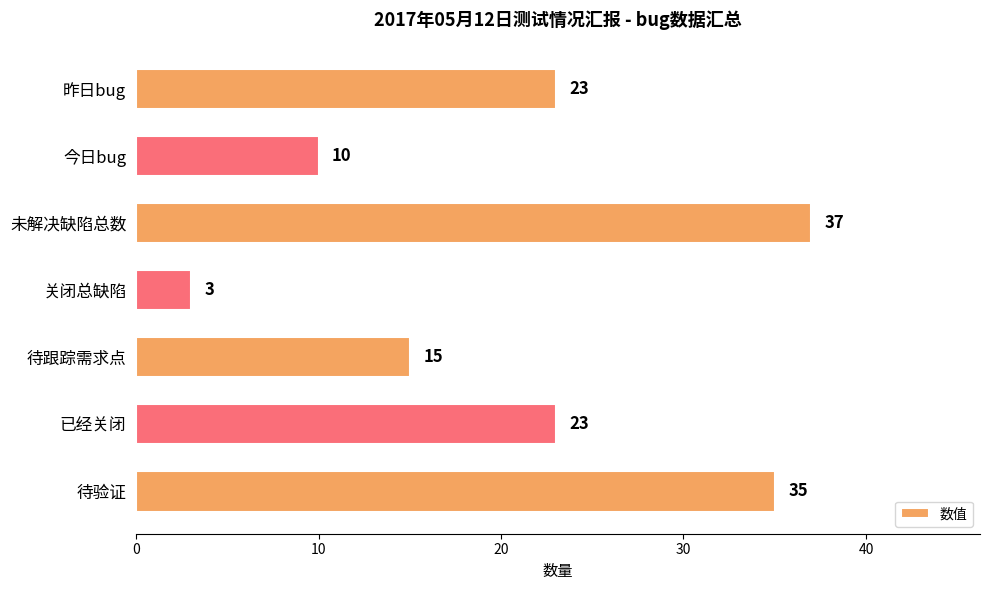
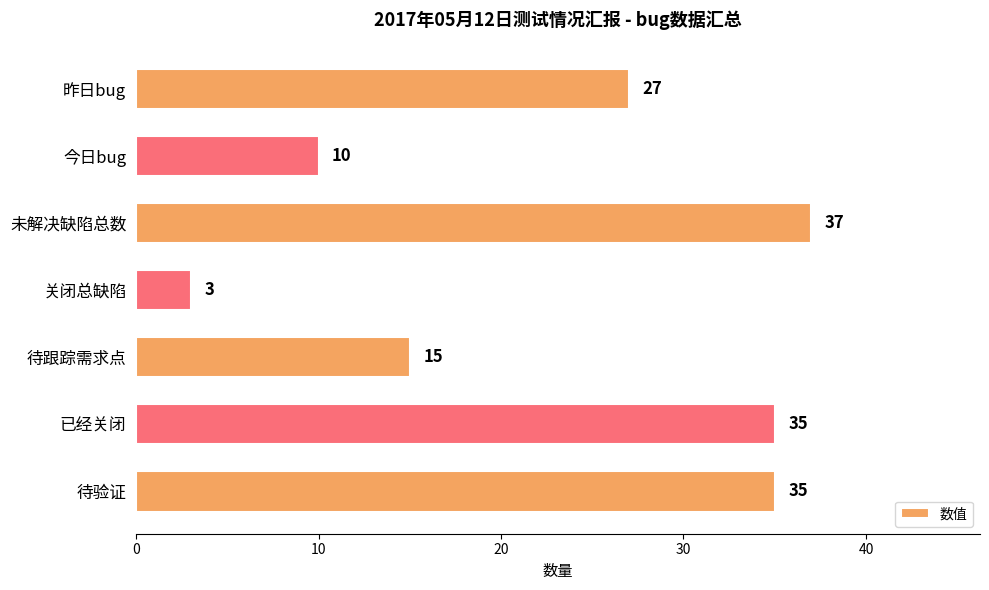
昨日bug: 23 -> 27
已经关闭: 23 -> 35
